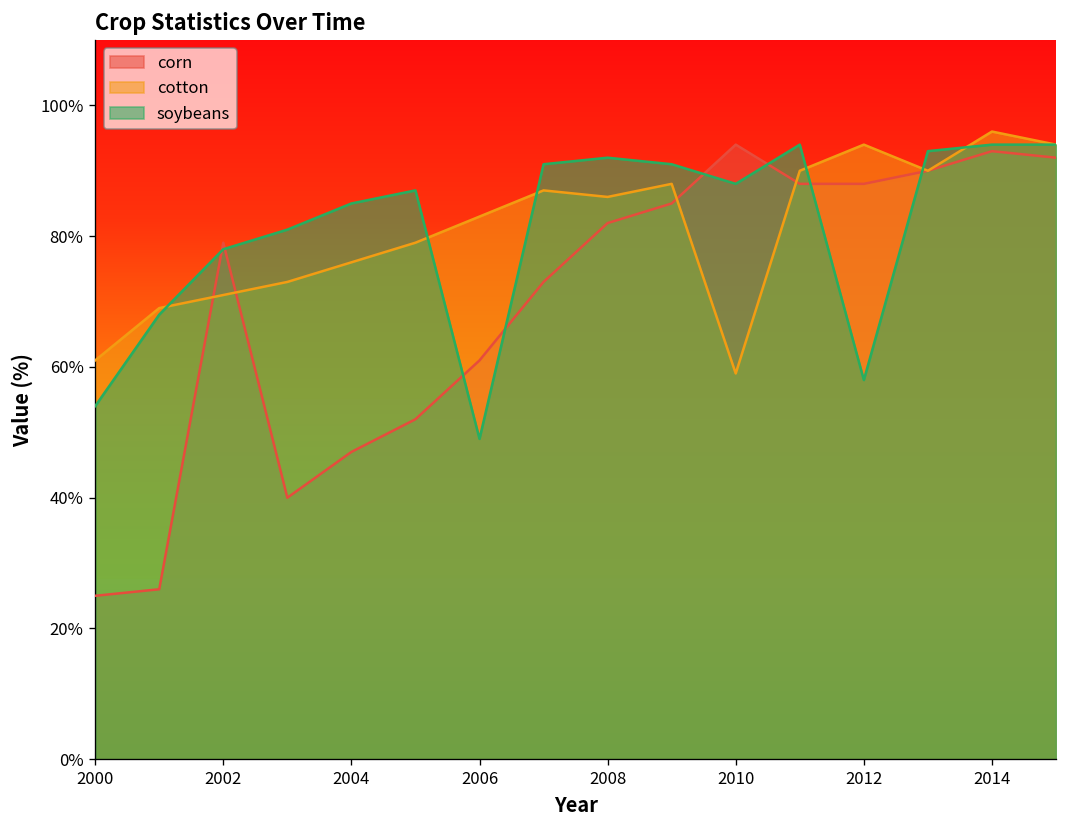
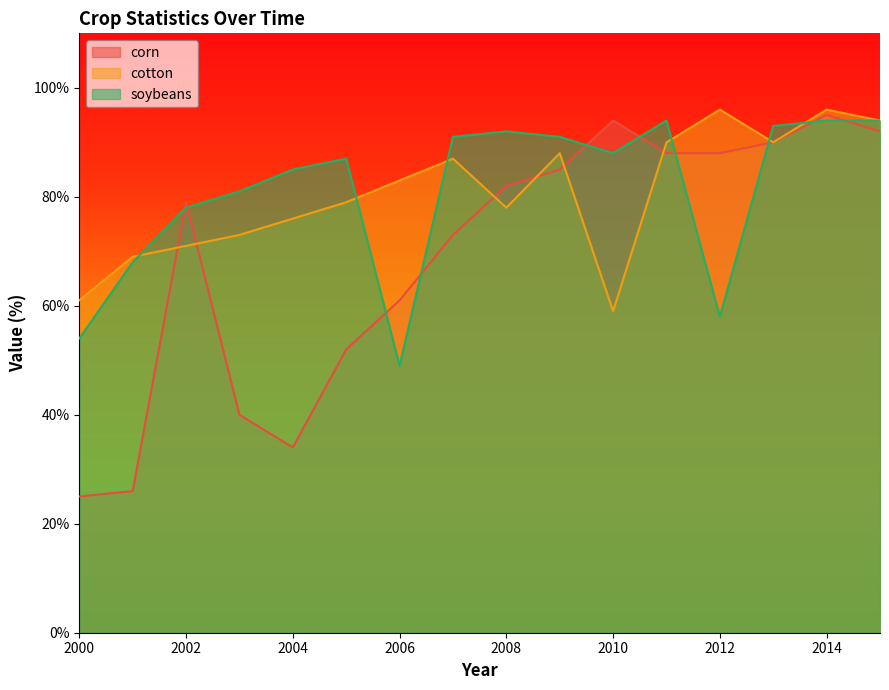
corn, 2004: 47% -> 34%
cotton, 2008: 86% -> 78%
cotton, 2012: 94% -> 96%
corn, 2014: 93% -> 95%
